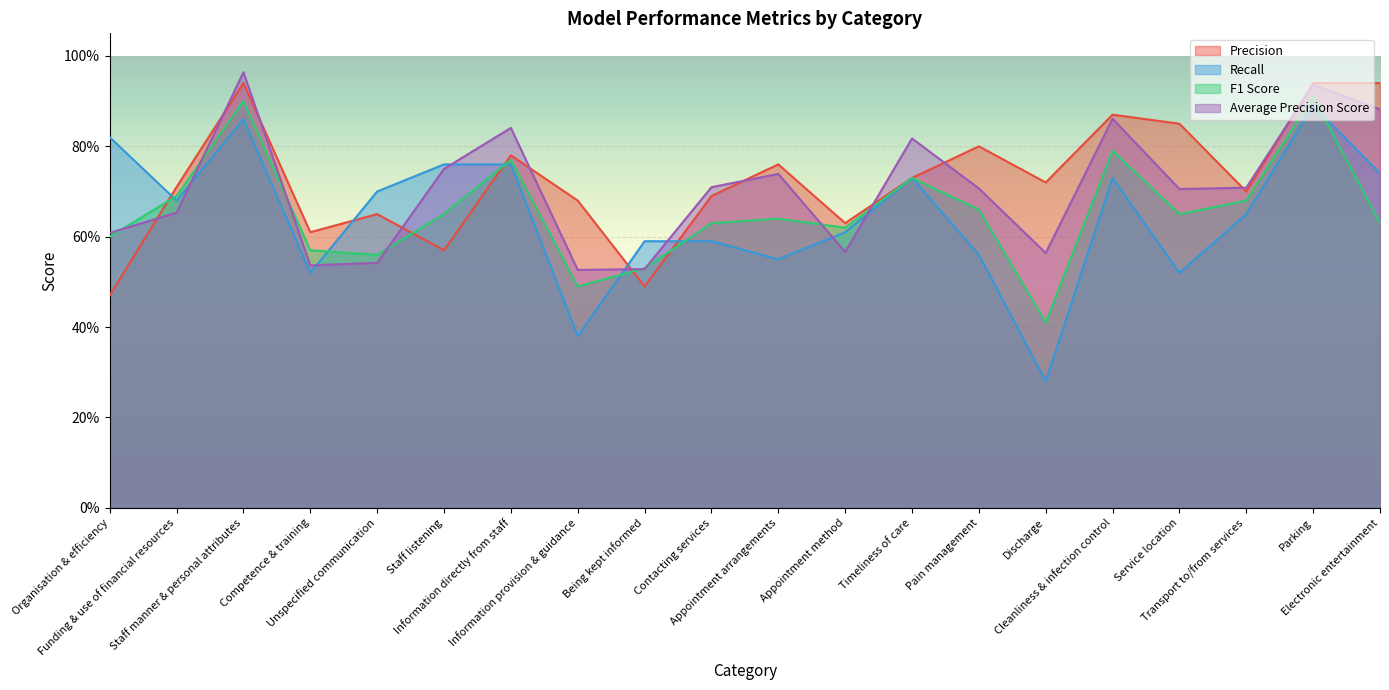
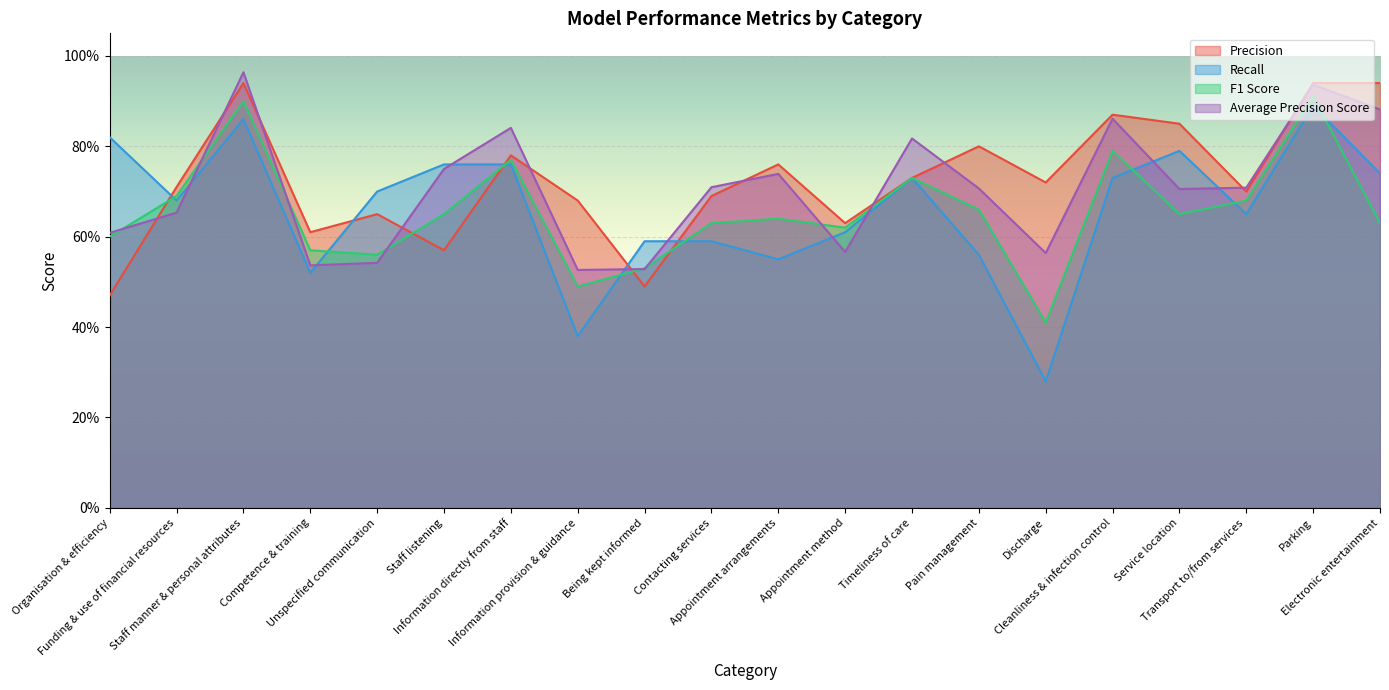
Recall, Service location: 52% -> 79%
